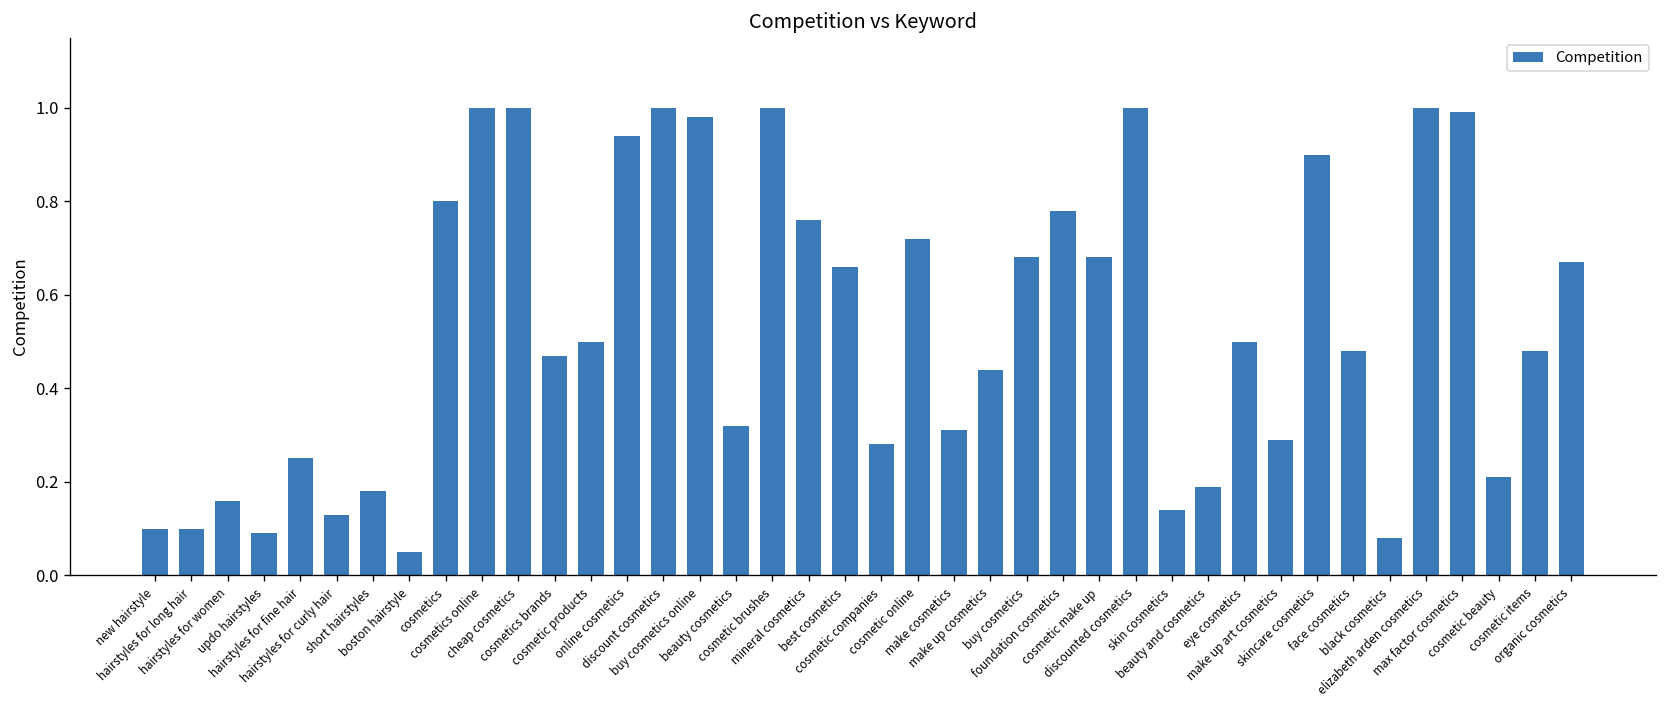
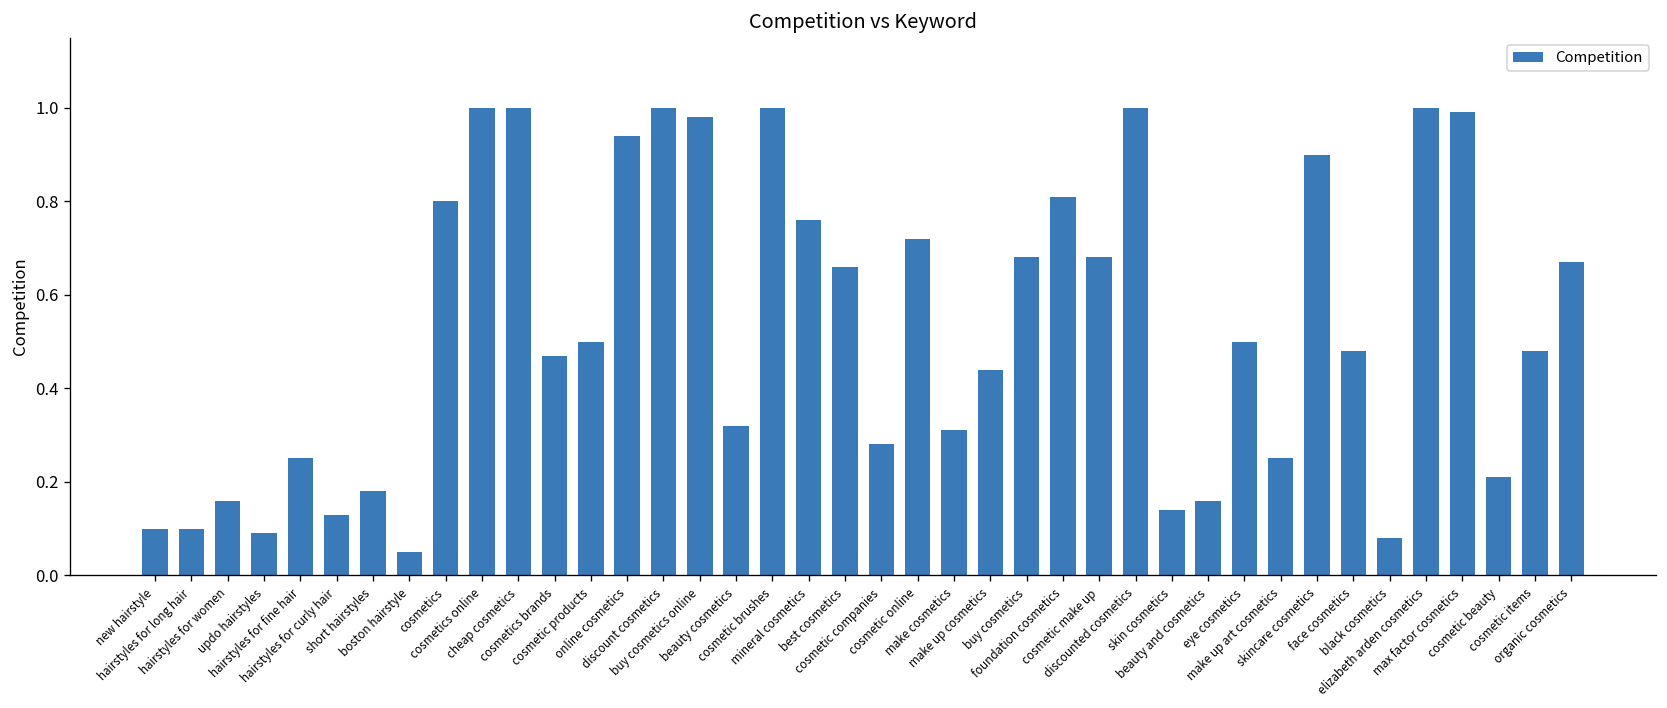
foundation cosmetics: 0.78 -> 0.81
beauty and cosmetics: 0.19 -> 0.16
make up art cosmetics: 0.29 -> 0.25
